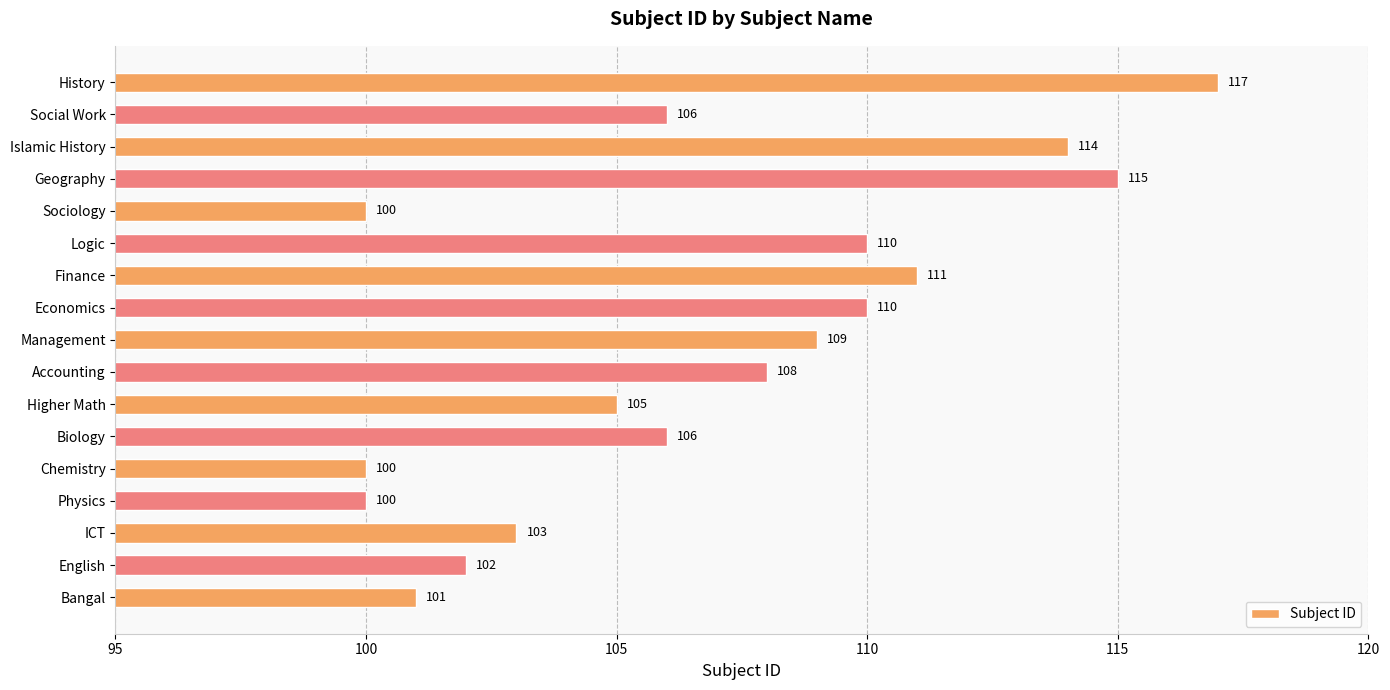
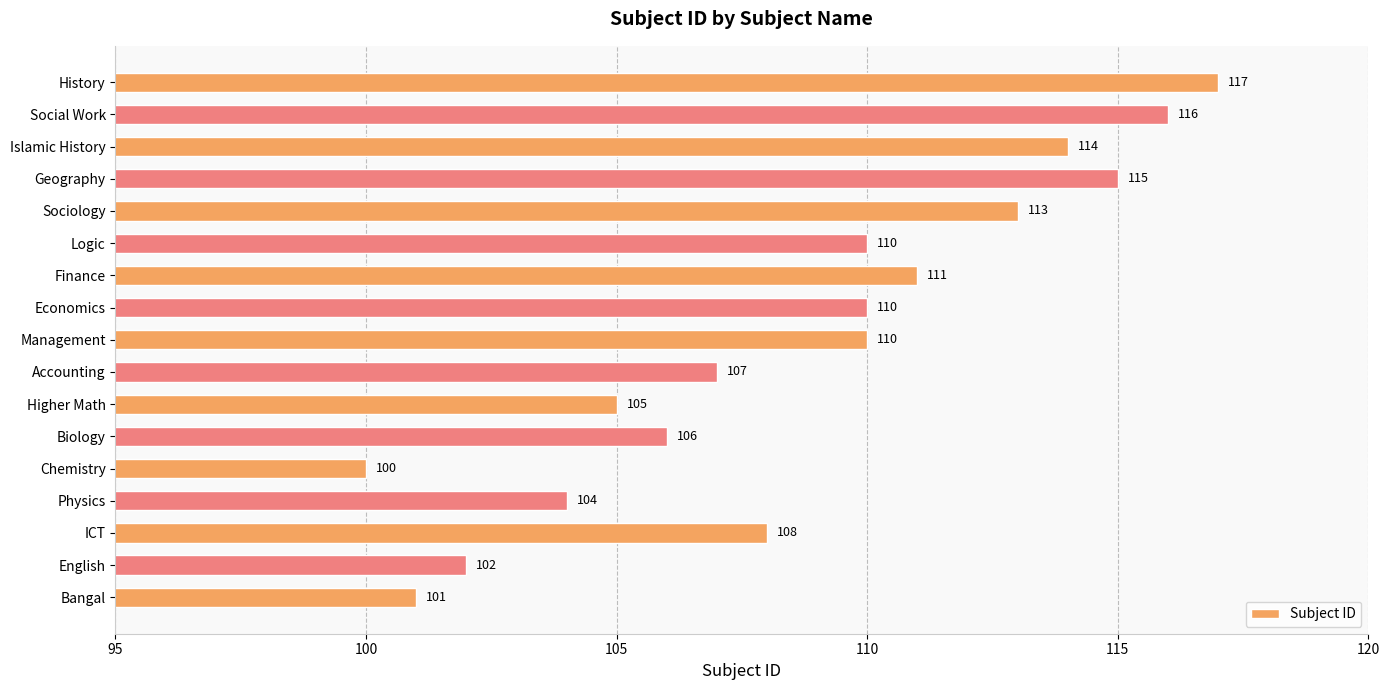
Social Work: 106 -> 116
Sociology: 100 -> 113
Management: 109 -> 110
Accounting: 108 -> 107
Physics: 100 -> 104
ICT: 103 -> 108
